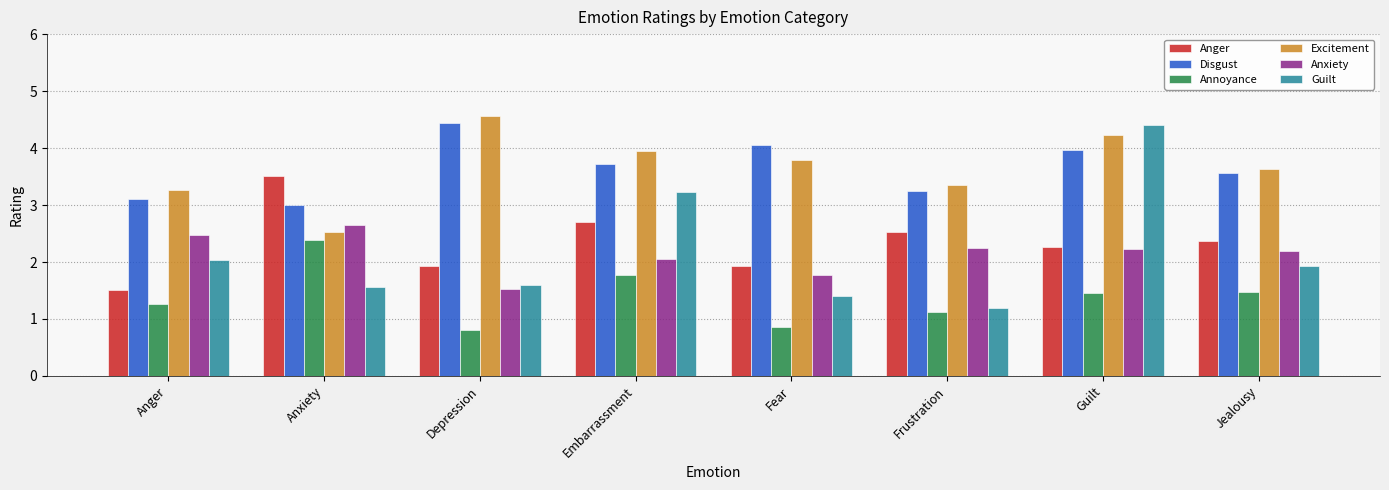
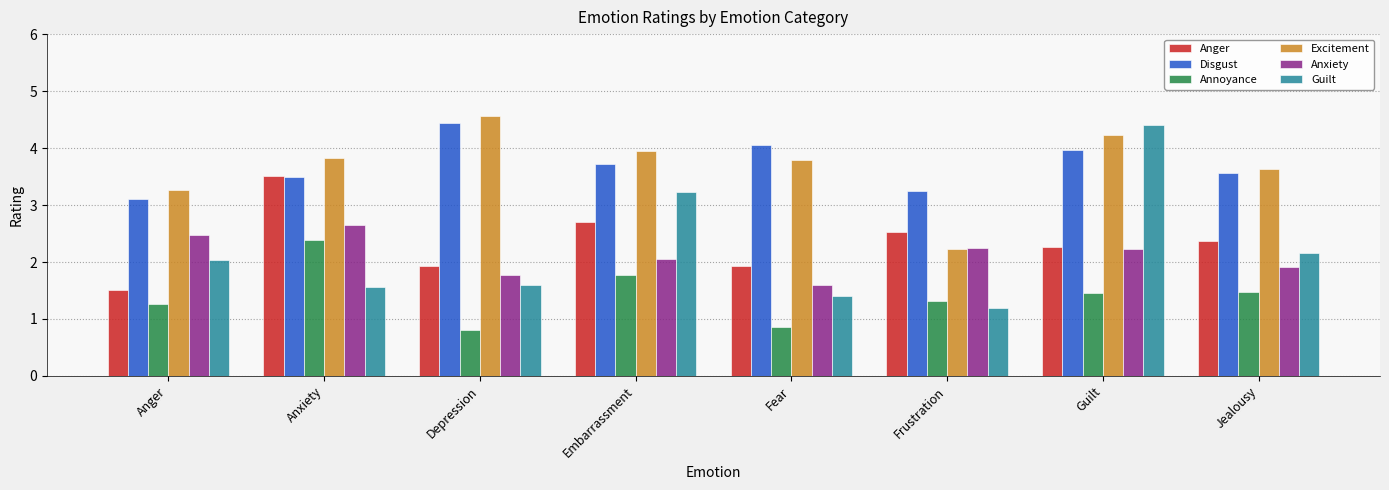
Disgust, Anxiety: 3.0 -> 3.5
Excitement, Anxiety: 2.5 -> 3.8
Anxiety, Depression: 1.5 -> 1.8
Anxiety, Fear: 1.8 -> 1.6
Annoyance, Frustration: 1.1 -> 1.3
Excitement, Frustration: 3.4 -> 2.2
Anxiety, Jealousy: 2.2 -> 1.9
Guilt, Jealousy: 1.9 -> 2.2
